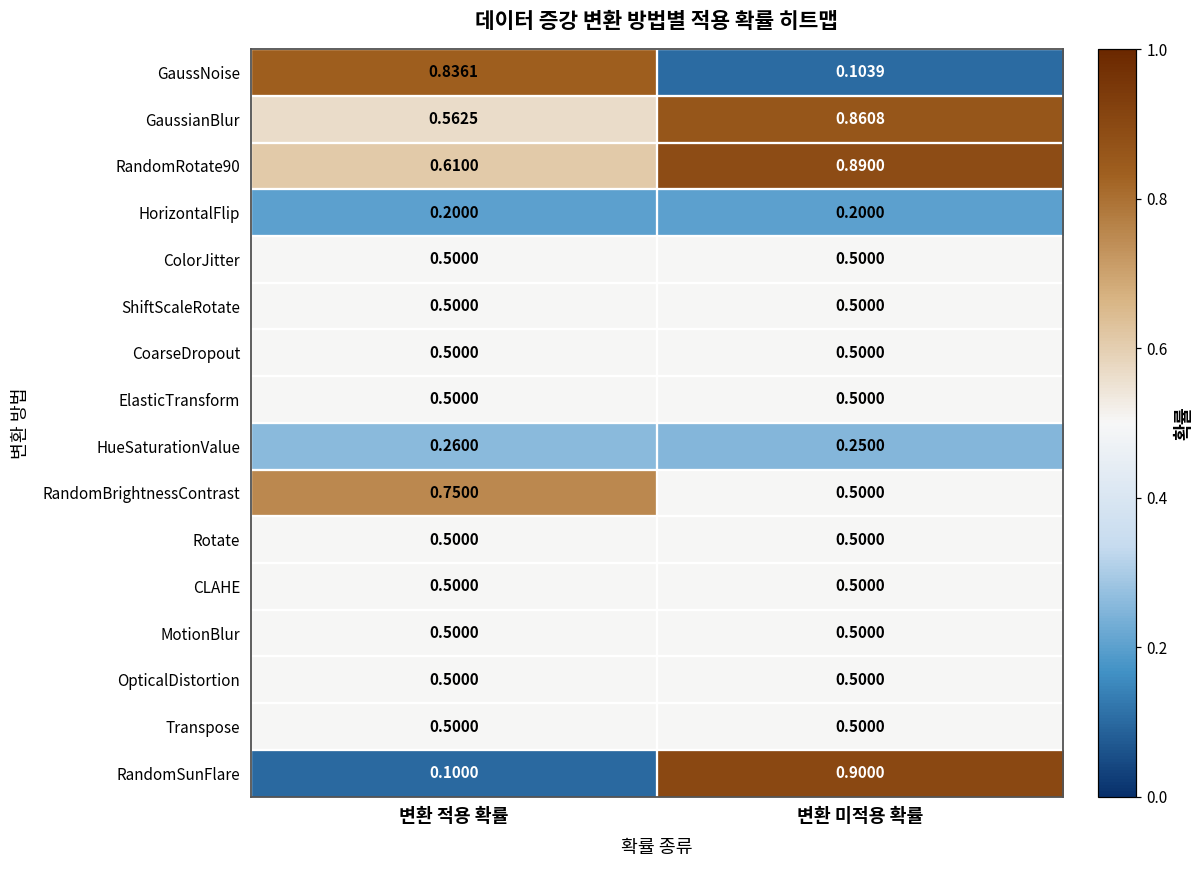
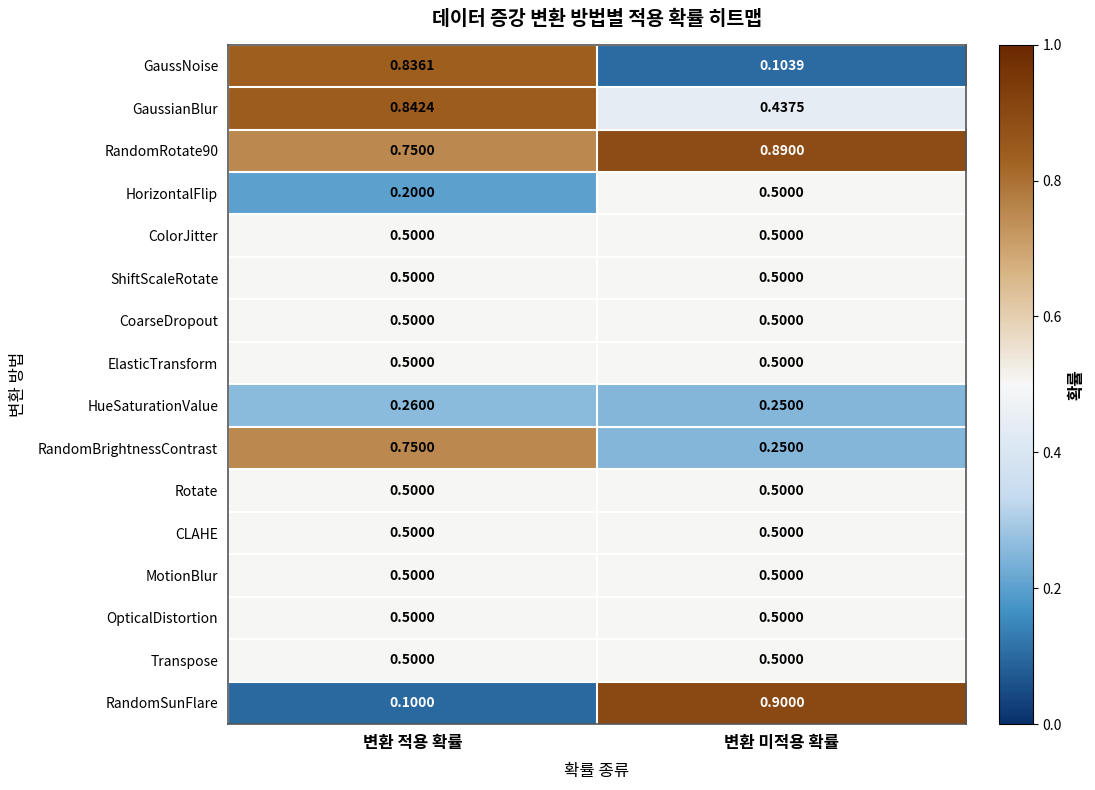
GaussianBlur, 변환 적용 확률: 0.5625 -> 0.8424
GaussianBlur, 변환 미적용 확률: 0.8608 -> 0.4375
RandomRotate90, 변환 적용 확률: 0.6100 -> 0.7500
HorizontalFlip, 변환 미적용 확률: 0.2000 -> 0.5000
RandomBrightnessContrast, 변환 미적용 확률: 0.5000 -> 0.2500
